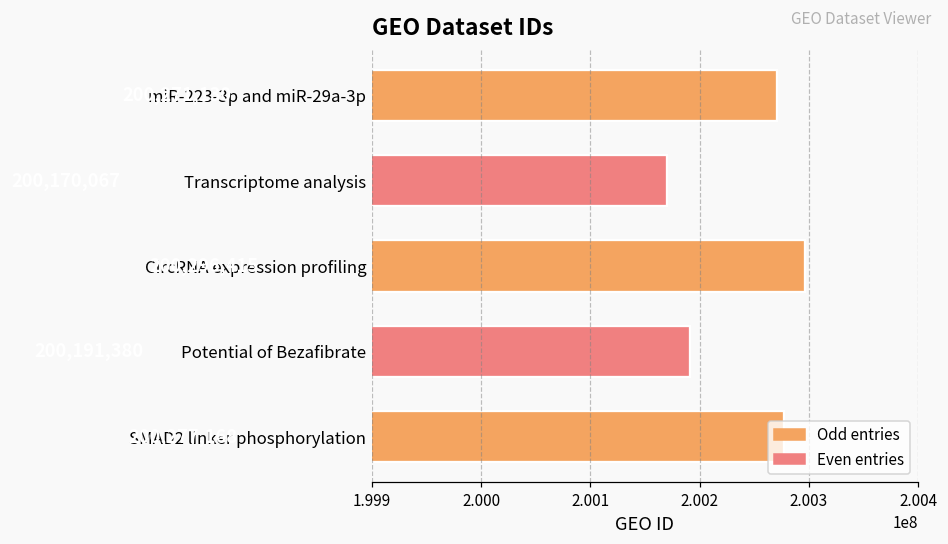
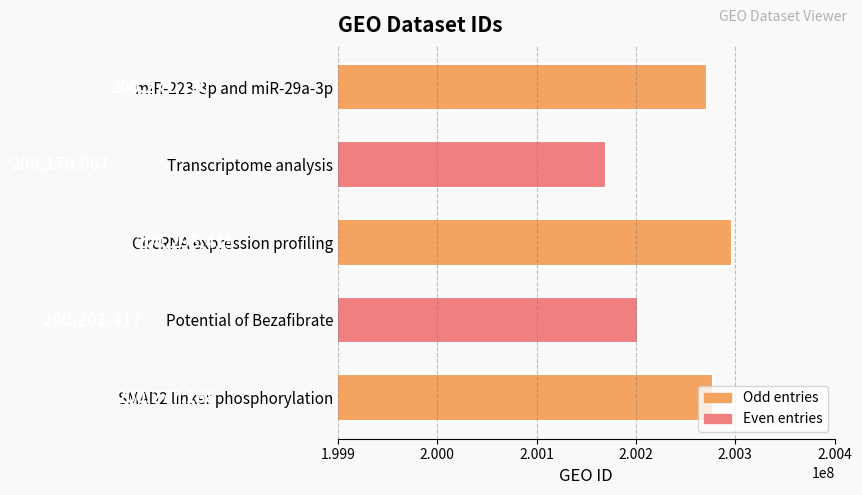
Potential of Bezafibrate: 200190000 -> 200200000
